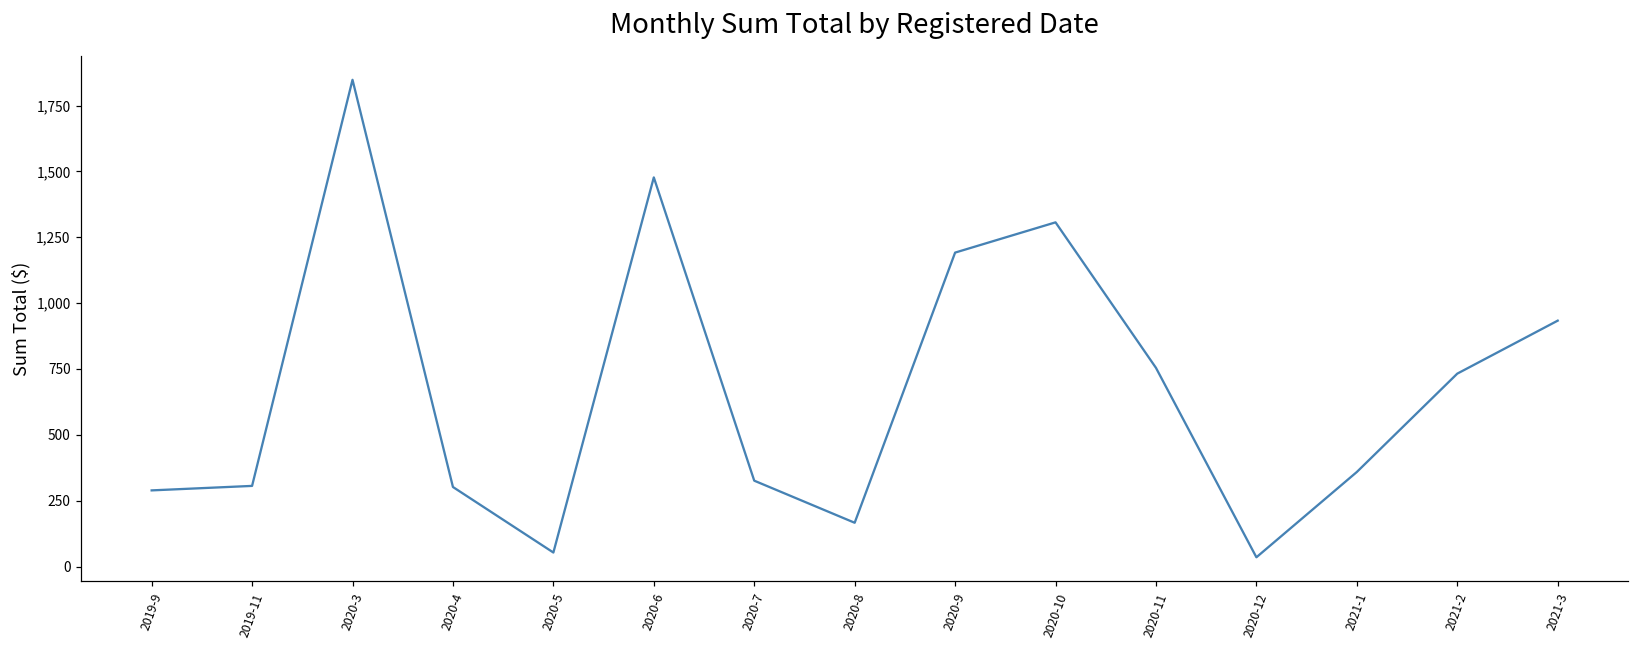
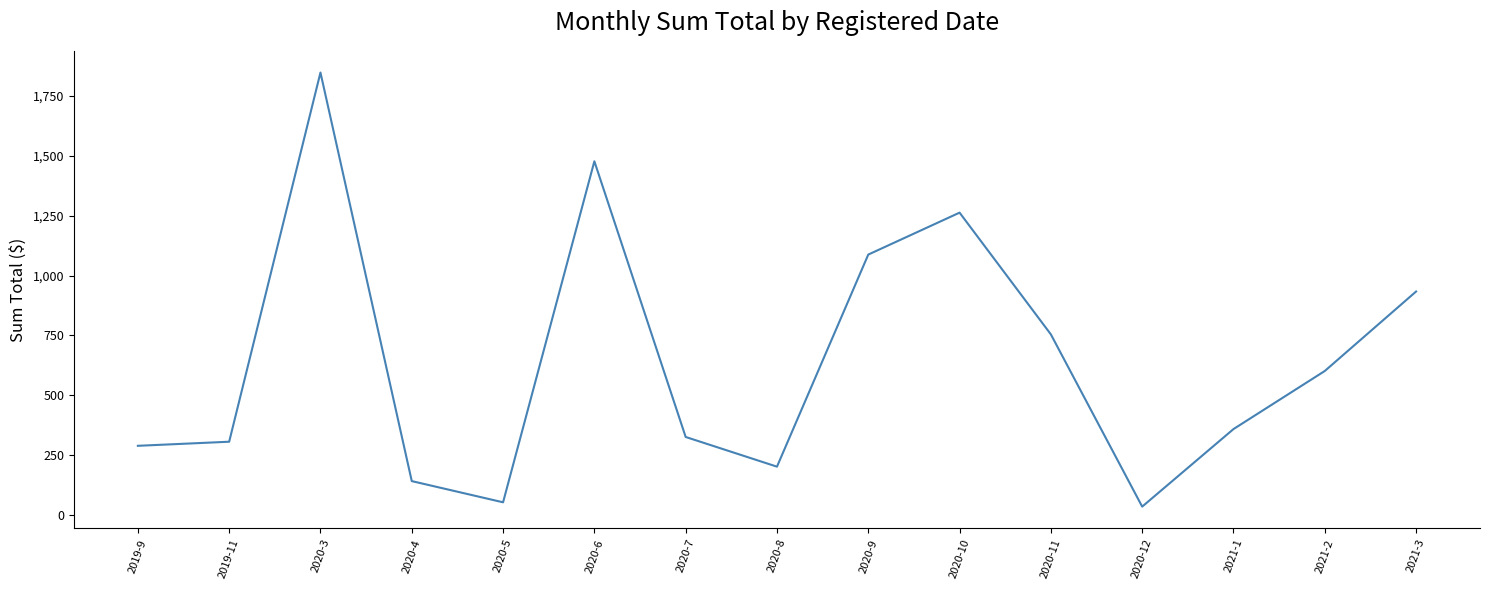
2020-4: 300 -> 140
2020-8: 170 -> 200
2020-9: 1,190 -> 1,090
2020-10: 1,310 -> 1,260
2021-2: 730 -> 600
